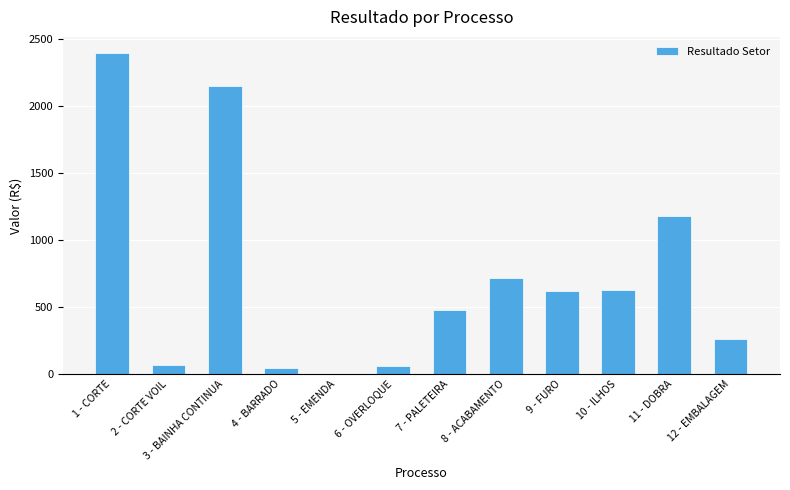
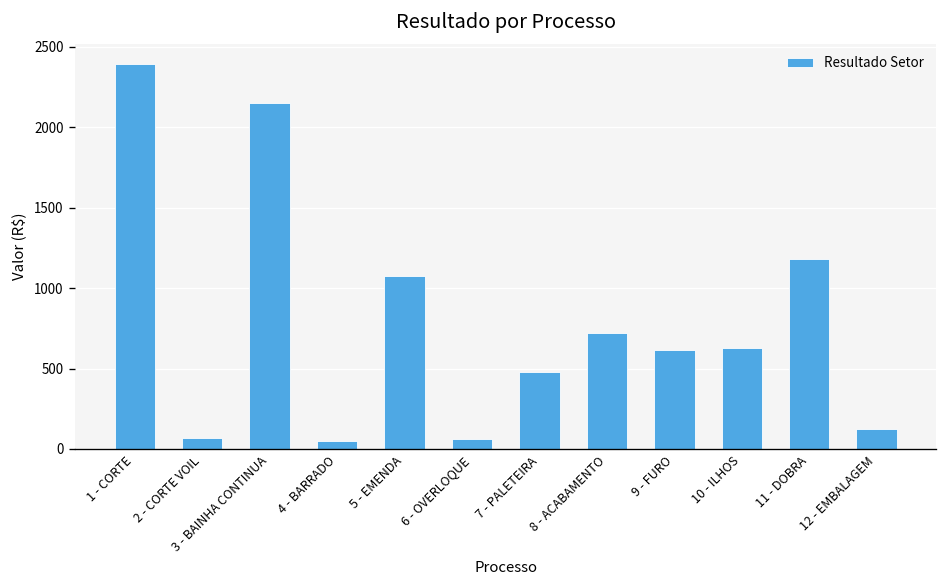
5 - EMENDA: 0 -> 1070
12 - EMBALAGEM: 260 -> 130
